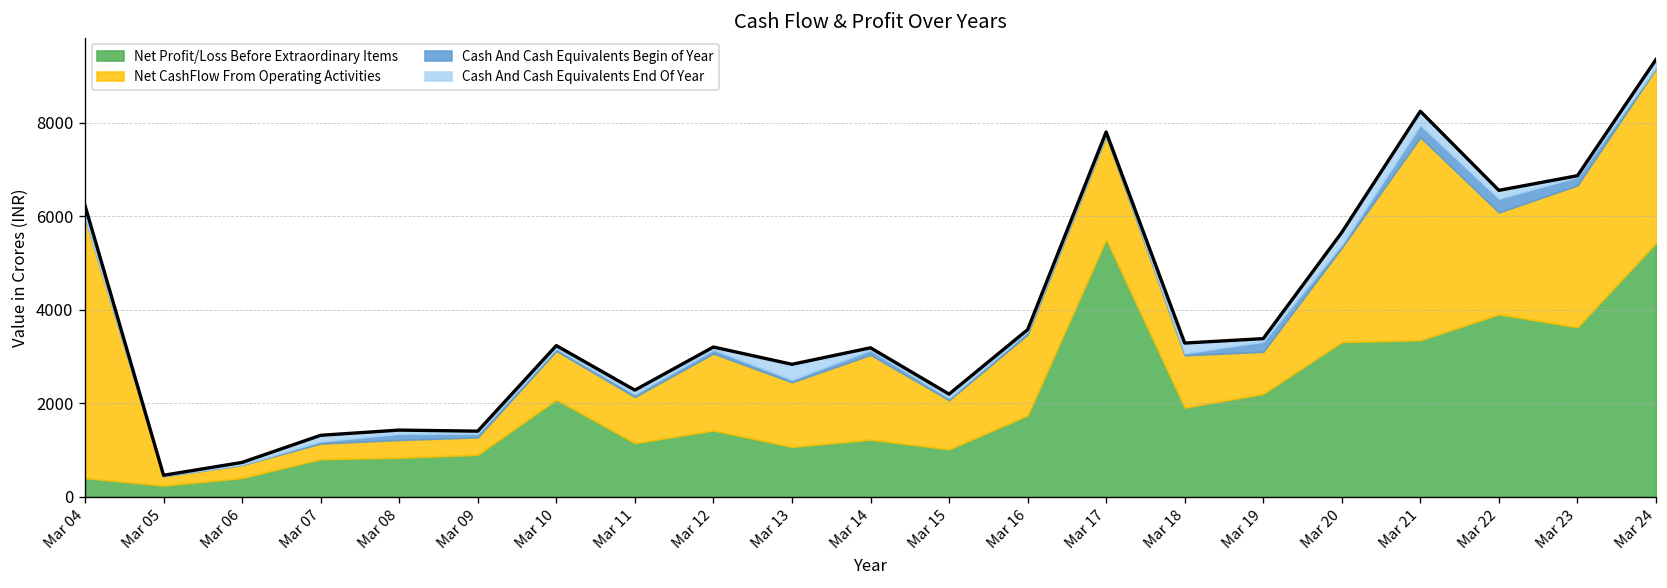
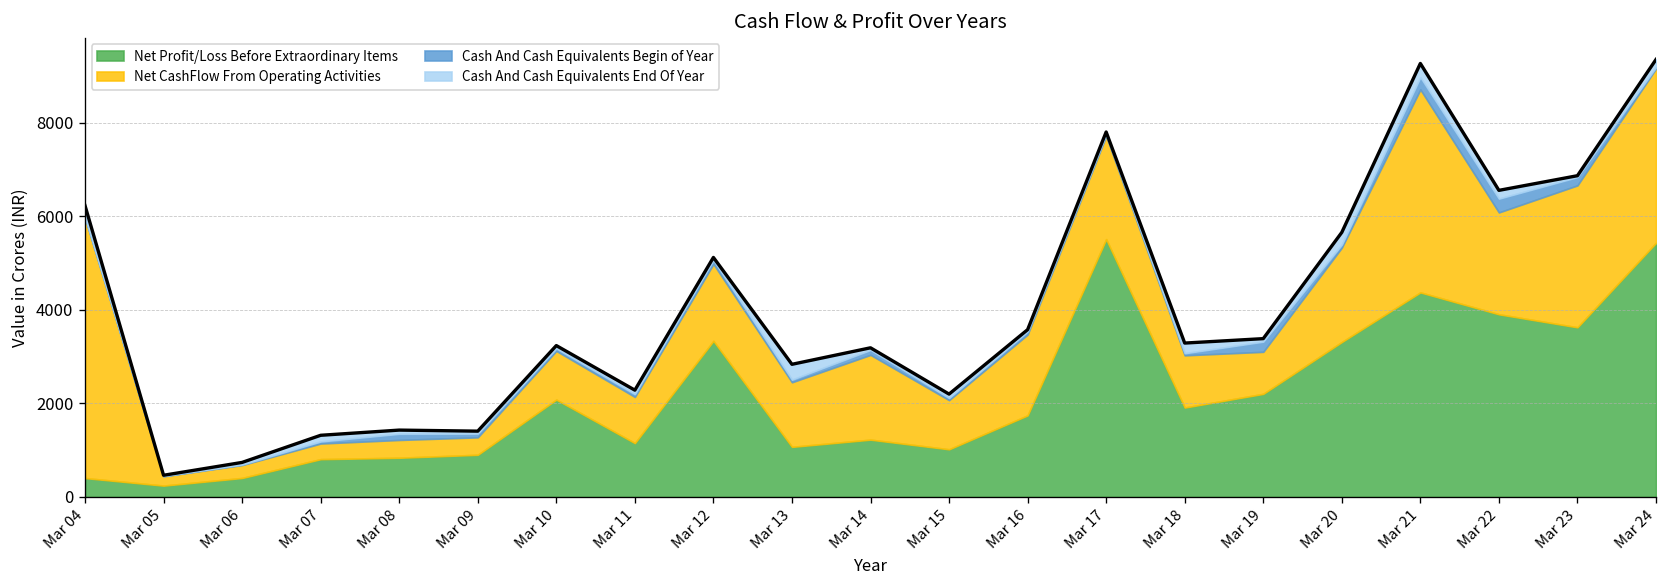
Net Profit/Loss Before Extraordinary Items, Mar 12: 1400 -> 3300
Net Profit/Loss Before Extraordinary Items, Mar 21: 3400 -> 4400
